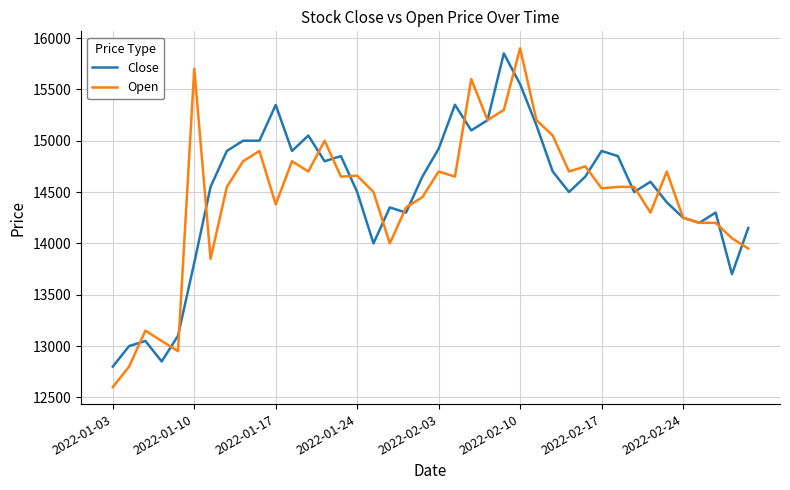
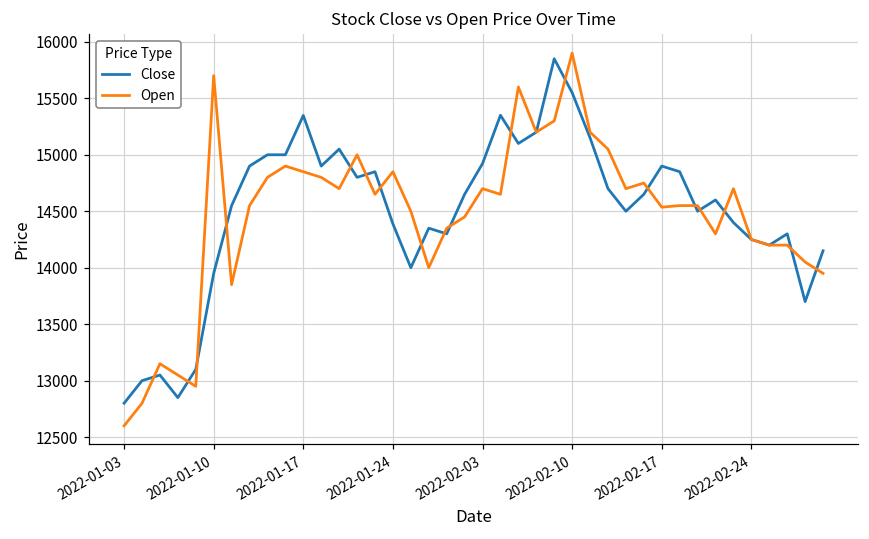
Close, 2022-01-10: 13810 -> 13950
Open, 2022-01-17: 14380 -> 14850
Close, 2022-01-24: 14500 -> 14390
Open, 2022-01-24: 14660 -> 14850
